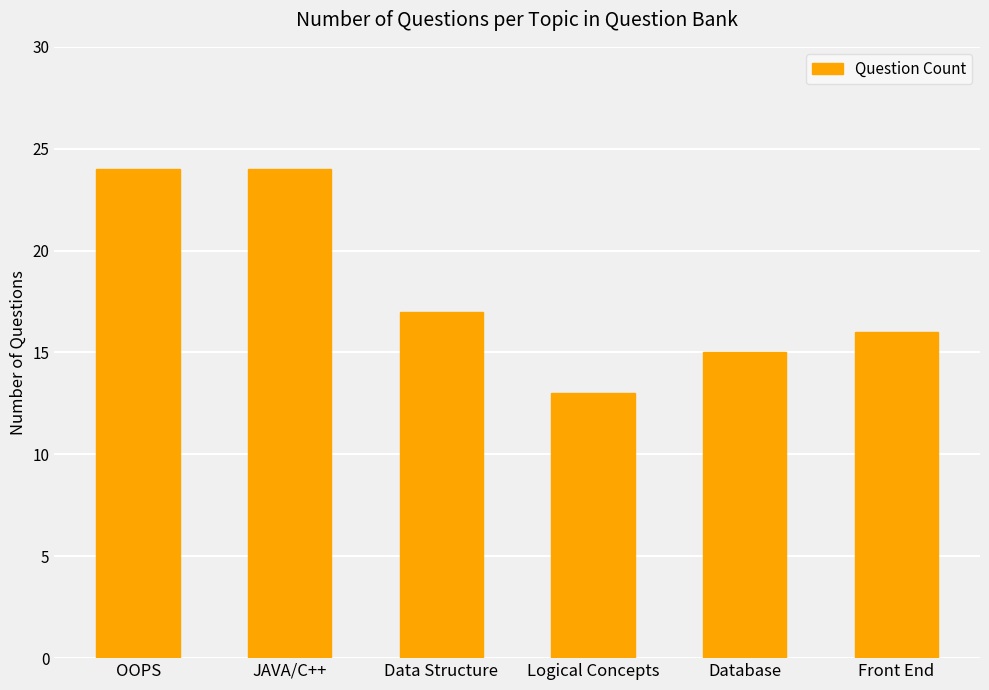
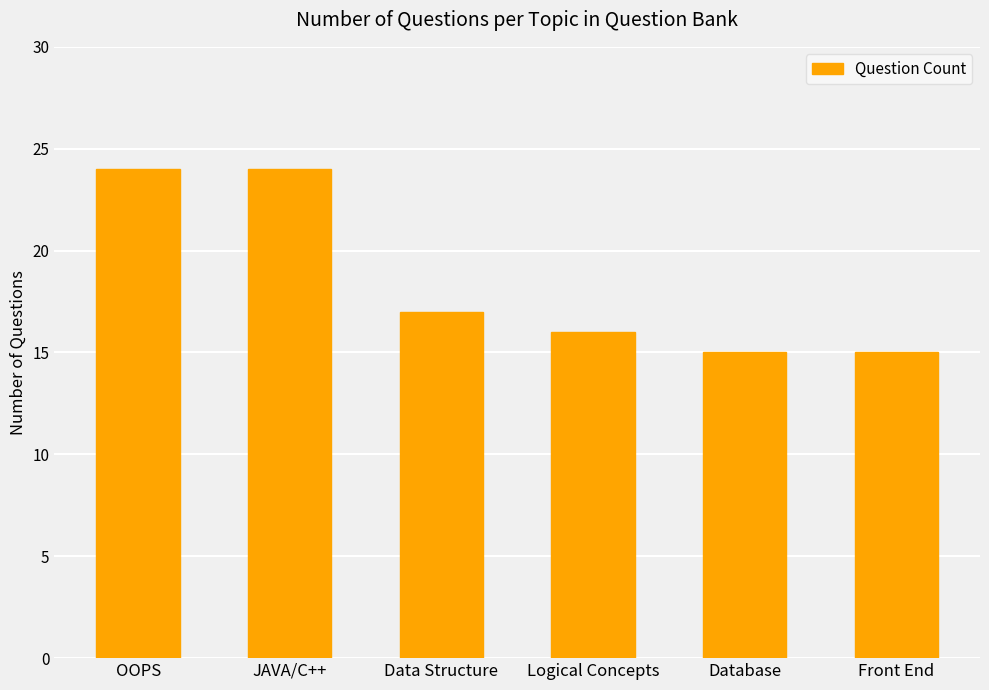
Logical Concepts: 13 -> 16
Front End: 16 -> 15
